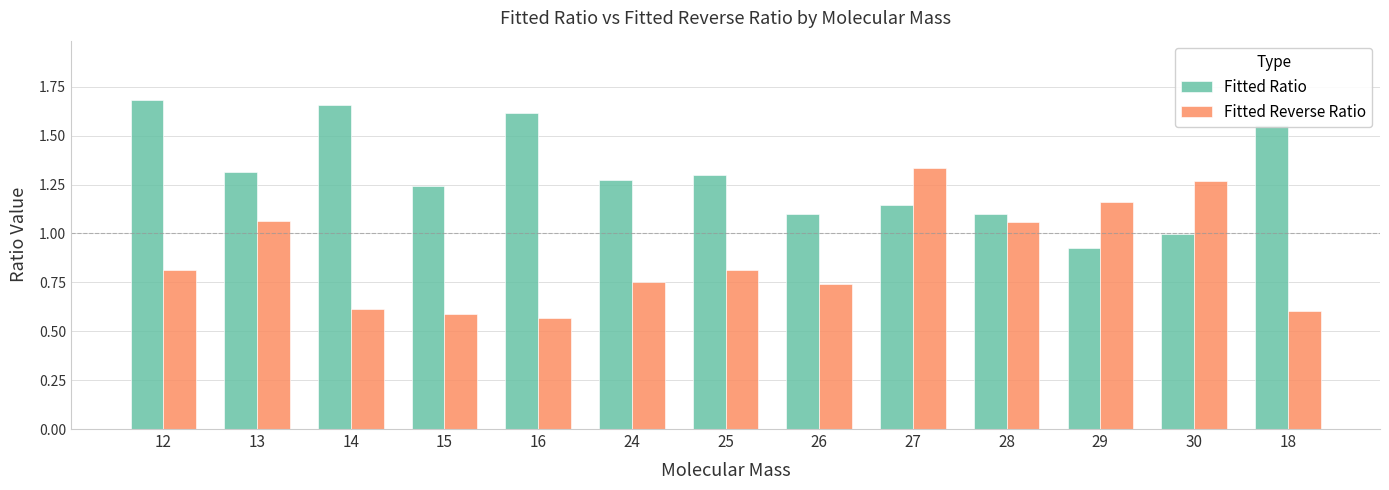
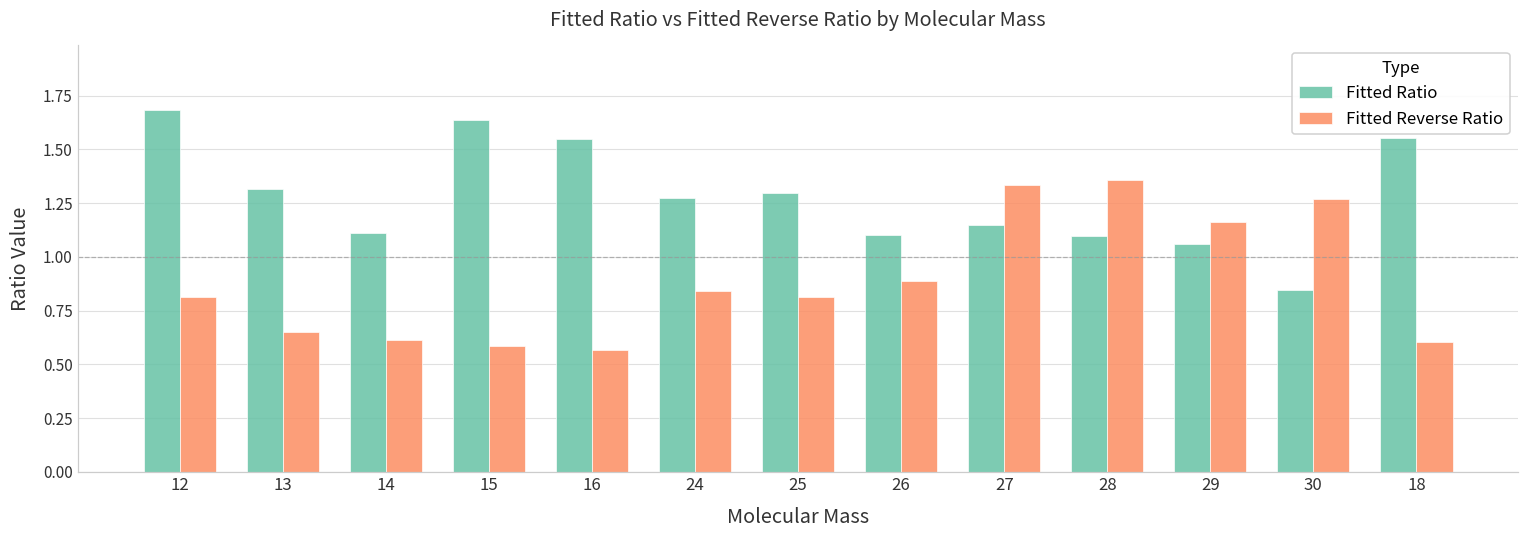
Fitted Reverse Ratio, 13: 1.07 -> 0.65
Fitted Ratio, 14: 1.66 -> 1.11
Fitted Ratio, 15: 1.24 -> 1.64
Fitted Ratio, 16: 1.61 -> 1.55
Fitted Reverse Ratio, 24: 0.75 -> 0.84
Fitted Reverse Ratio, 26: 0.74 -> 0.89
Fitted Reverse Ratio, 28: 1.06 -> 1.36
Fitted Ratio, 29: 0.93 -> 1.06
Fitted Ratio, 30: 1.00 -> 0.84
